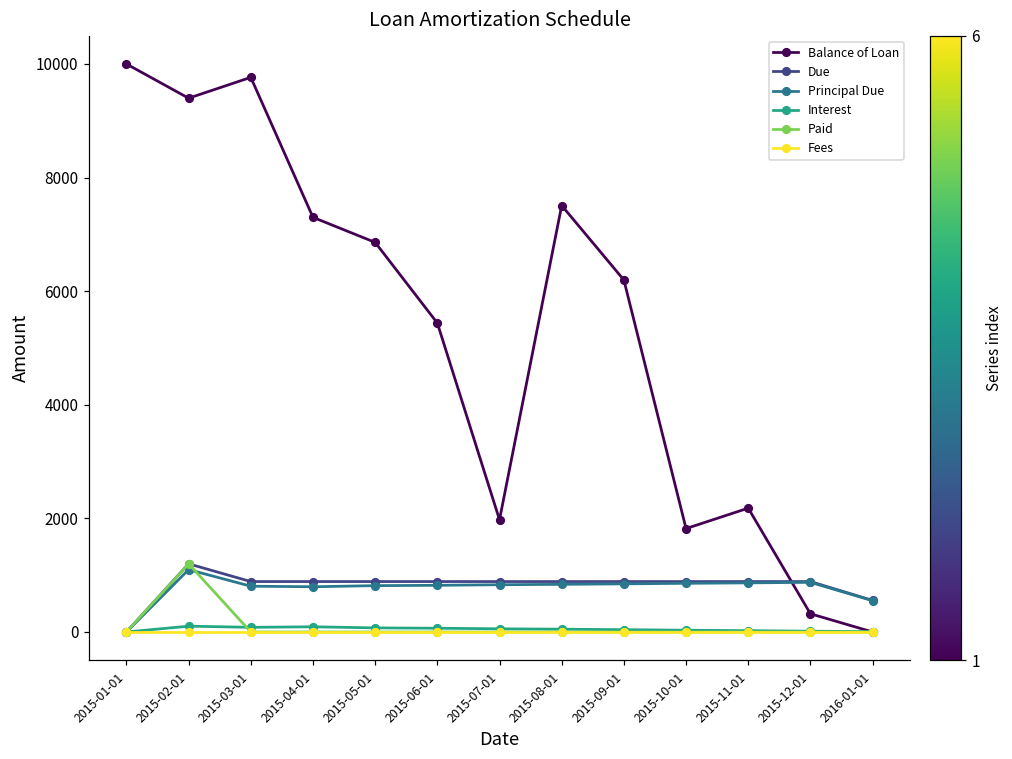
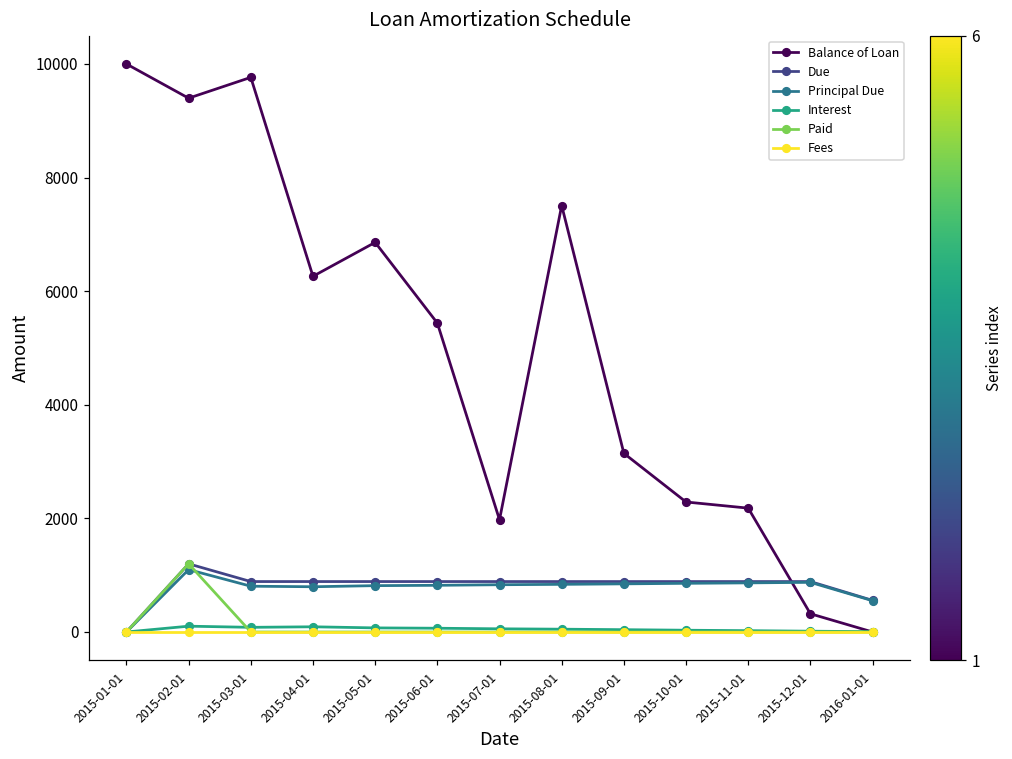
Balance of Loan, 2015-04-01: 7300 -> 6300
Balance of Loan, 2015-09-01: 6200 -> 3100
Balance of Loan, 2015-10-01: 1800 -> 2300
